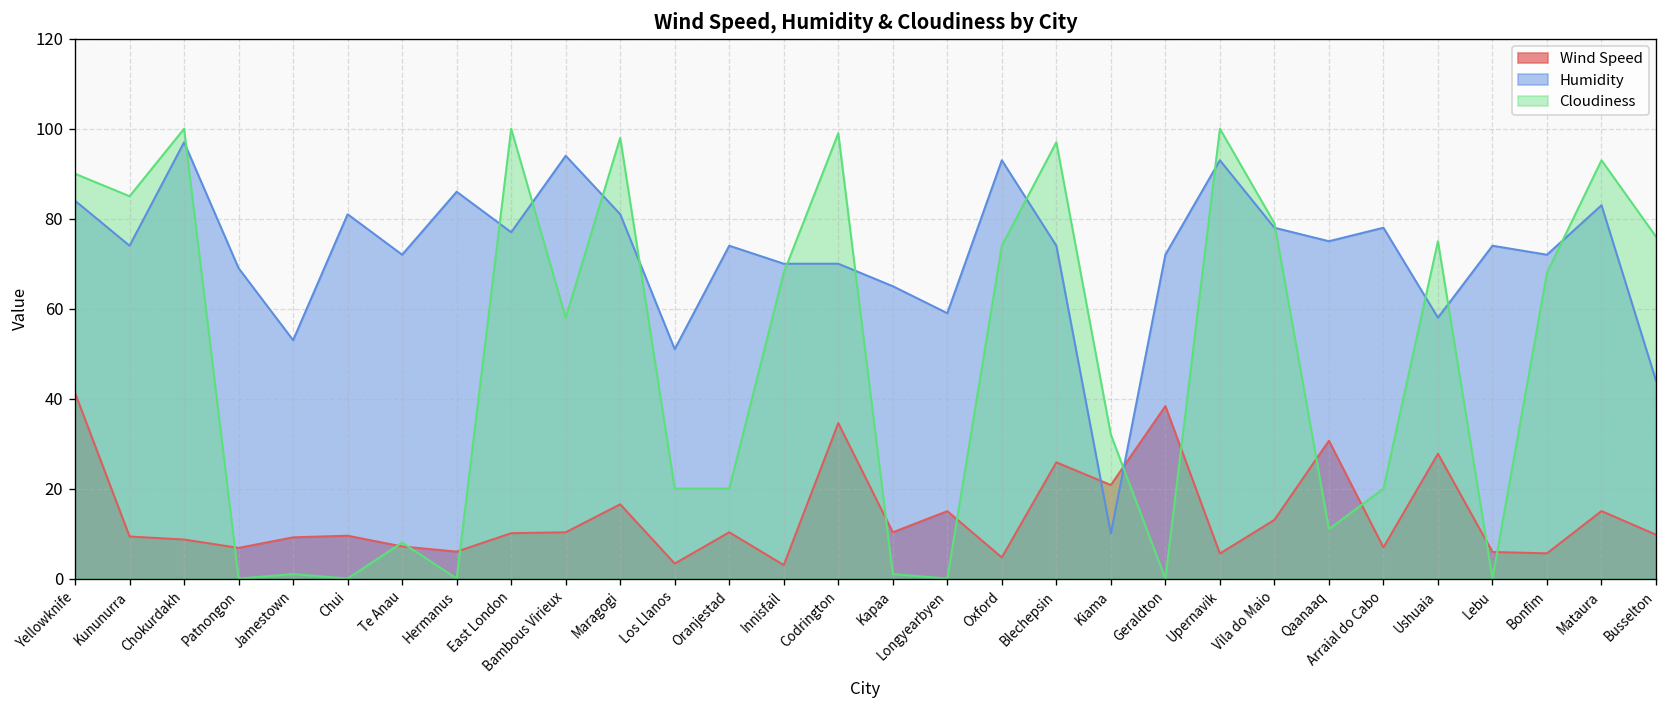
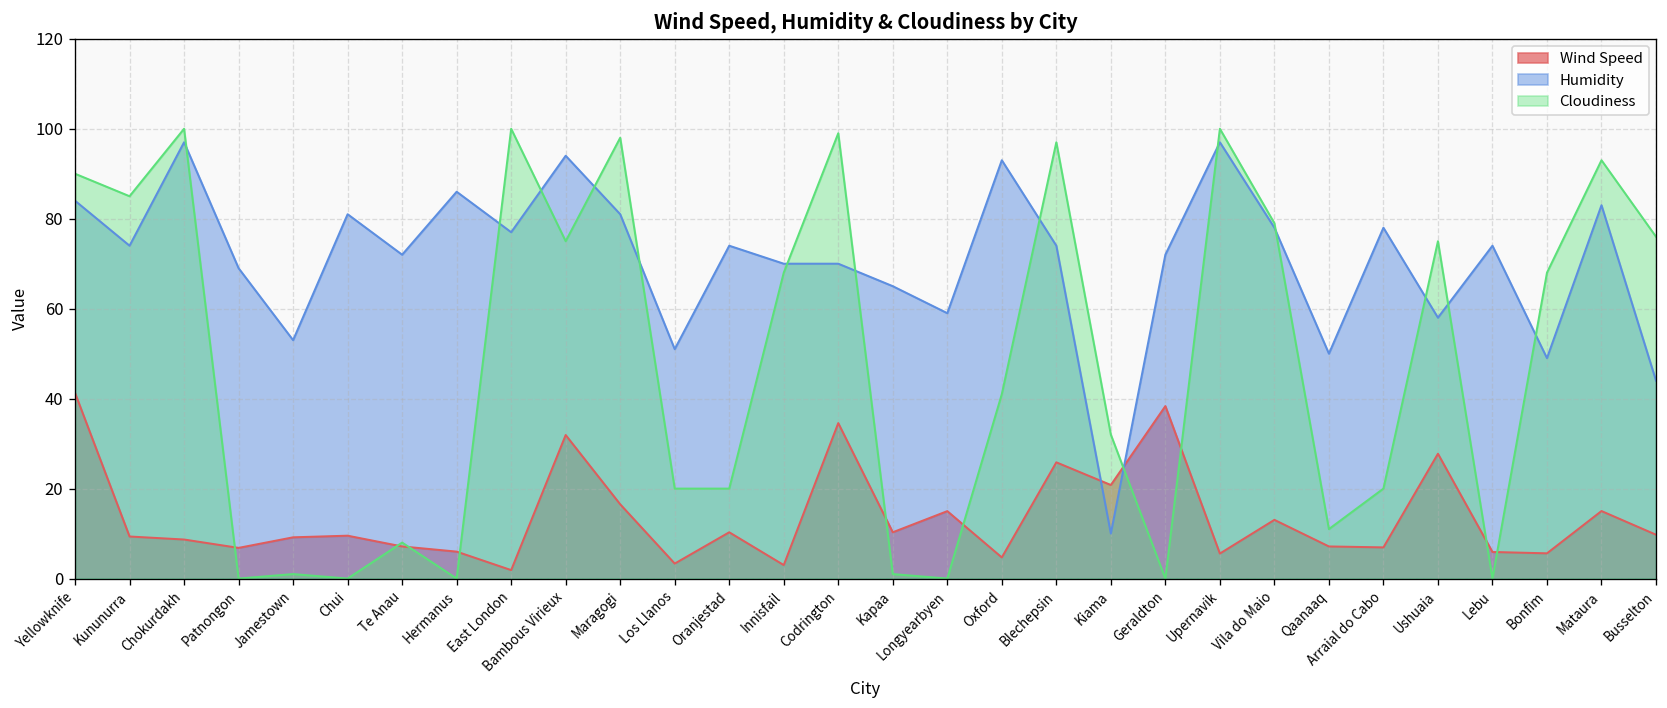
Wind Speed, East London: 10 -> 2
Wind Speed, Bambous Virieux: 10 -> 32
Cloudiness, Bambous Virieux: 58 -> 75
Cloudiness, Oxford: 74 -> 41
Humidity, Upernavik: 93 -> 97
Wind Speed, Qaanaaq: 31 -> 7
Humidity, Qaanaaq: 75 -> 50
Humidity, Bonfim: 72 -> 49
